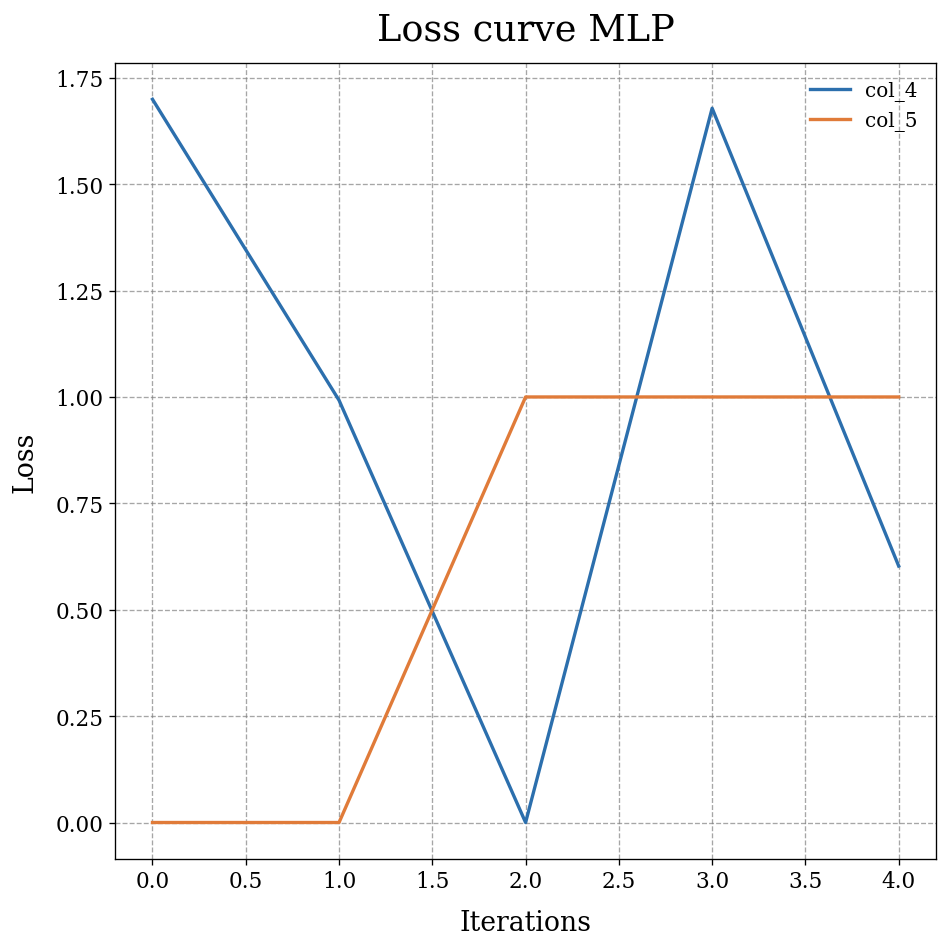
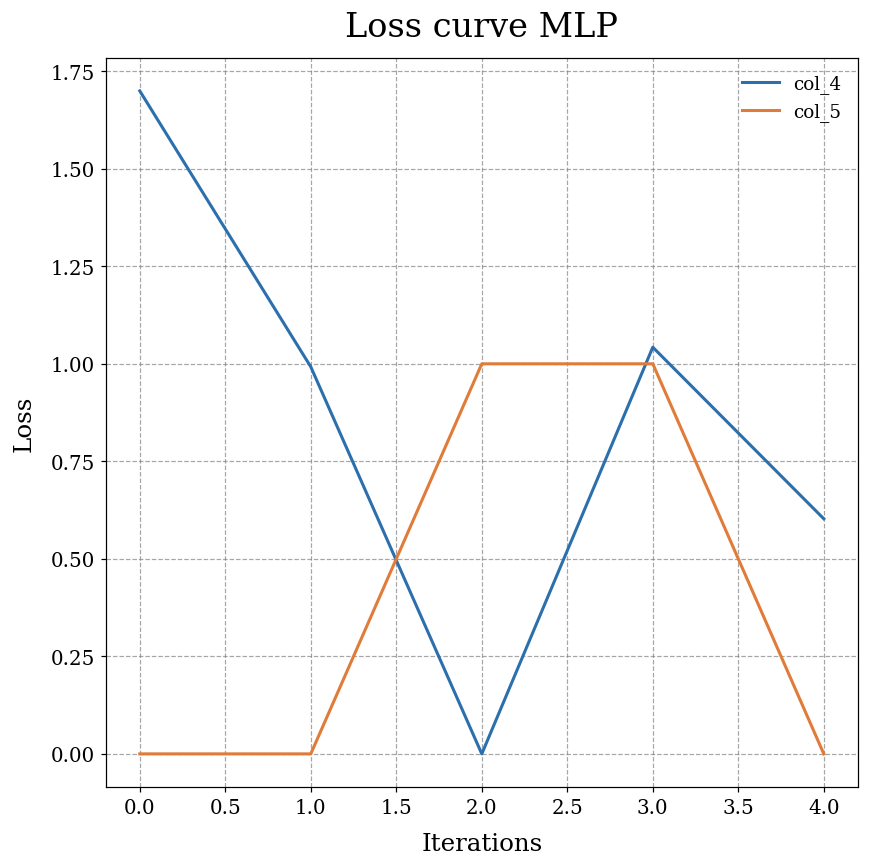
col_4, 3.0: 1.68 -> 1.04
col_5, 4.0: 1 -> 0
